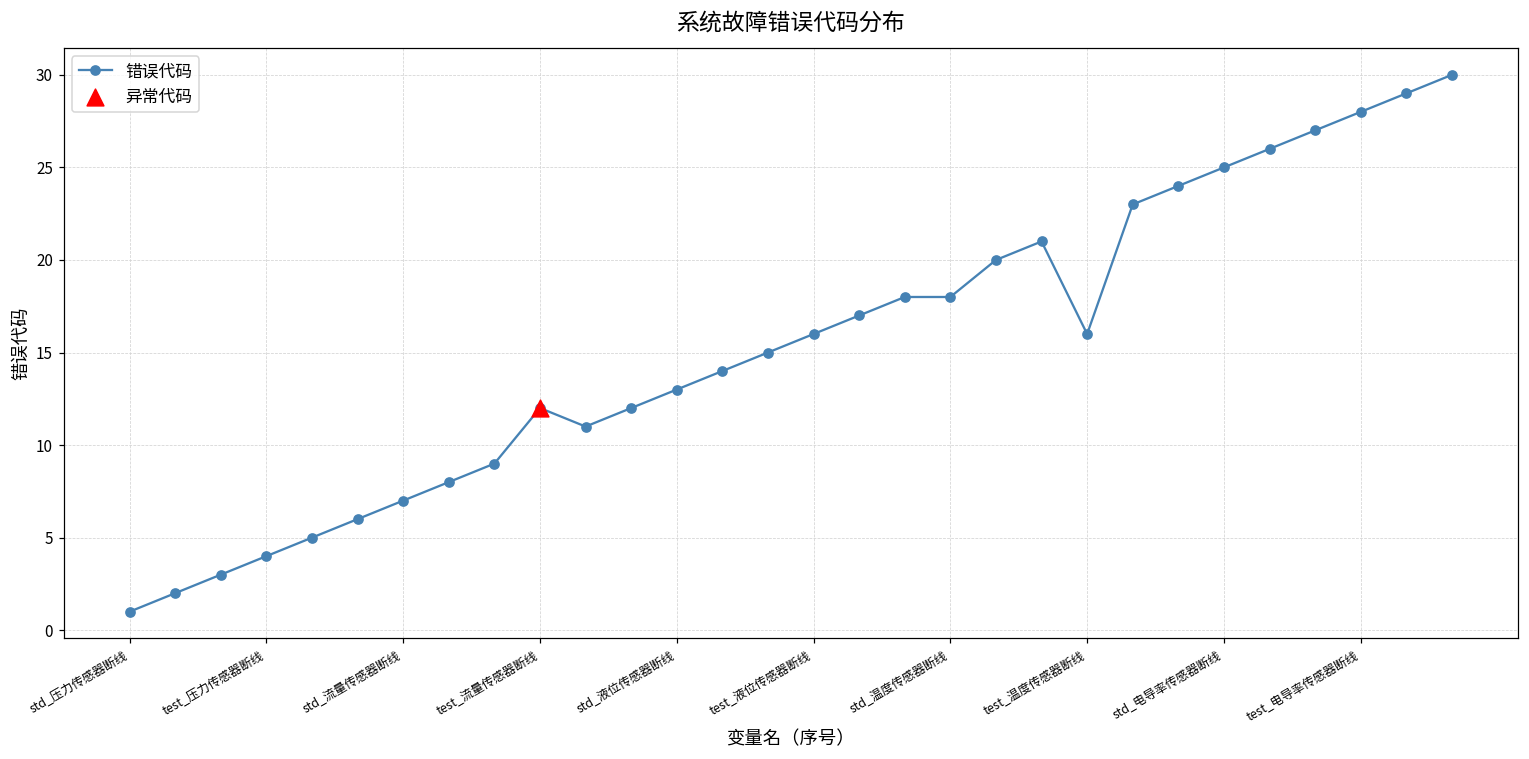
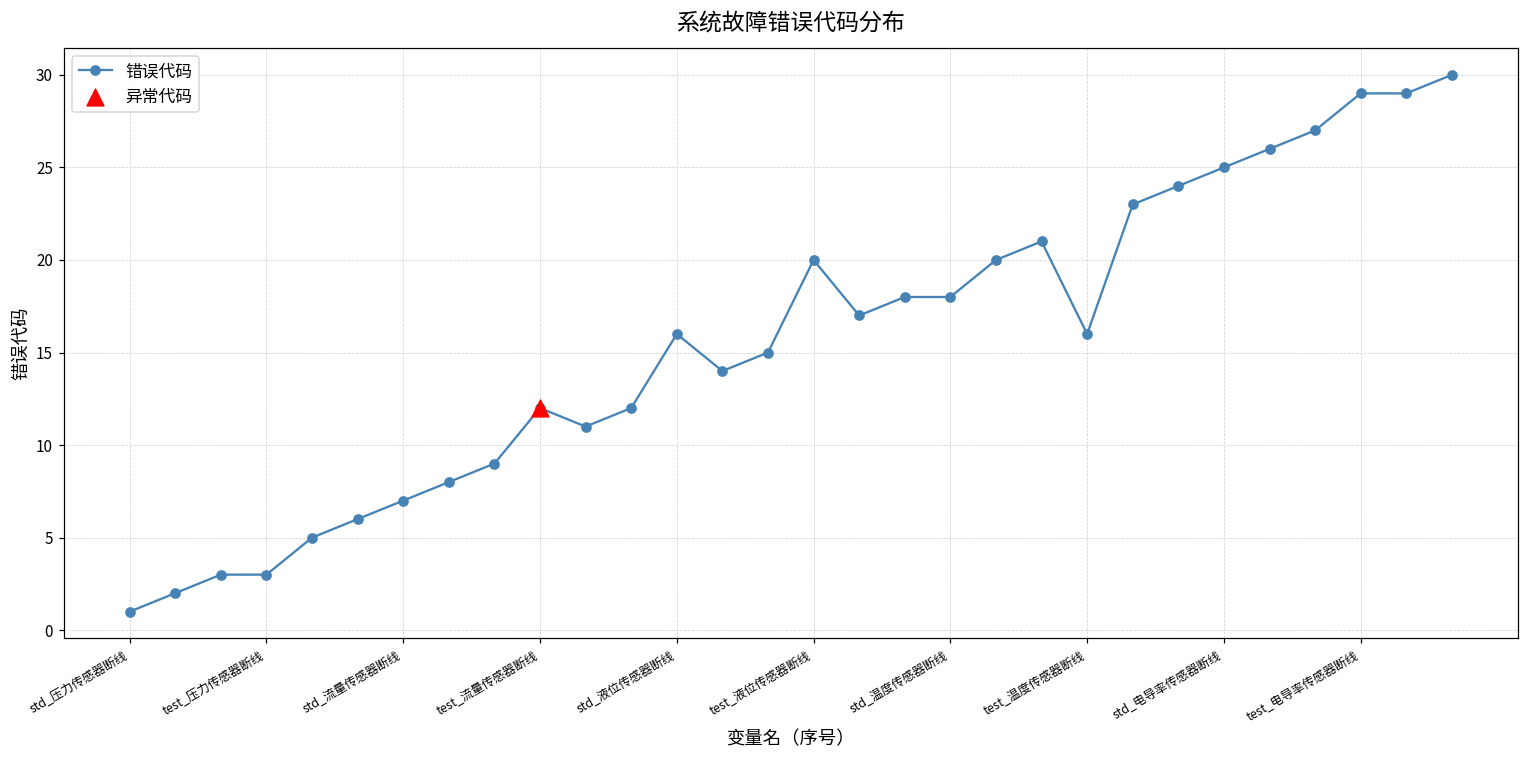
错误代码, test_压力传感器断线: 4 -> 3
错误代码, std_液位传感器断线: 13 -> 16
错误代码, test_液位传感器断线: 16 -> 20
错误代码, test_电导率传感器断线: 28 -> 29
